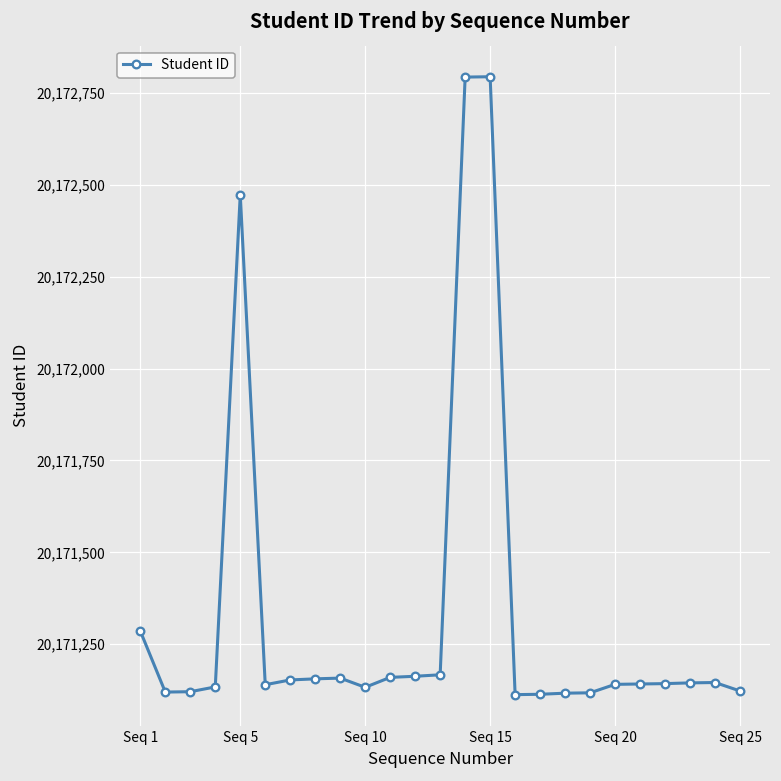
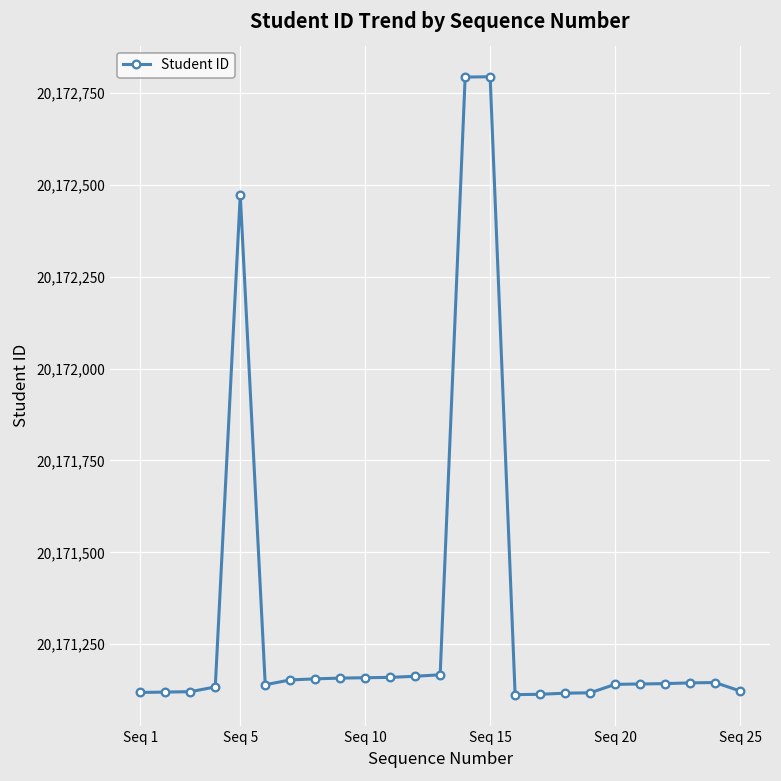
Seq 1: 20,171,290 -> 20,171,120
Seq 10: 20,171,130 -> 20,171,160
